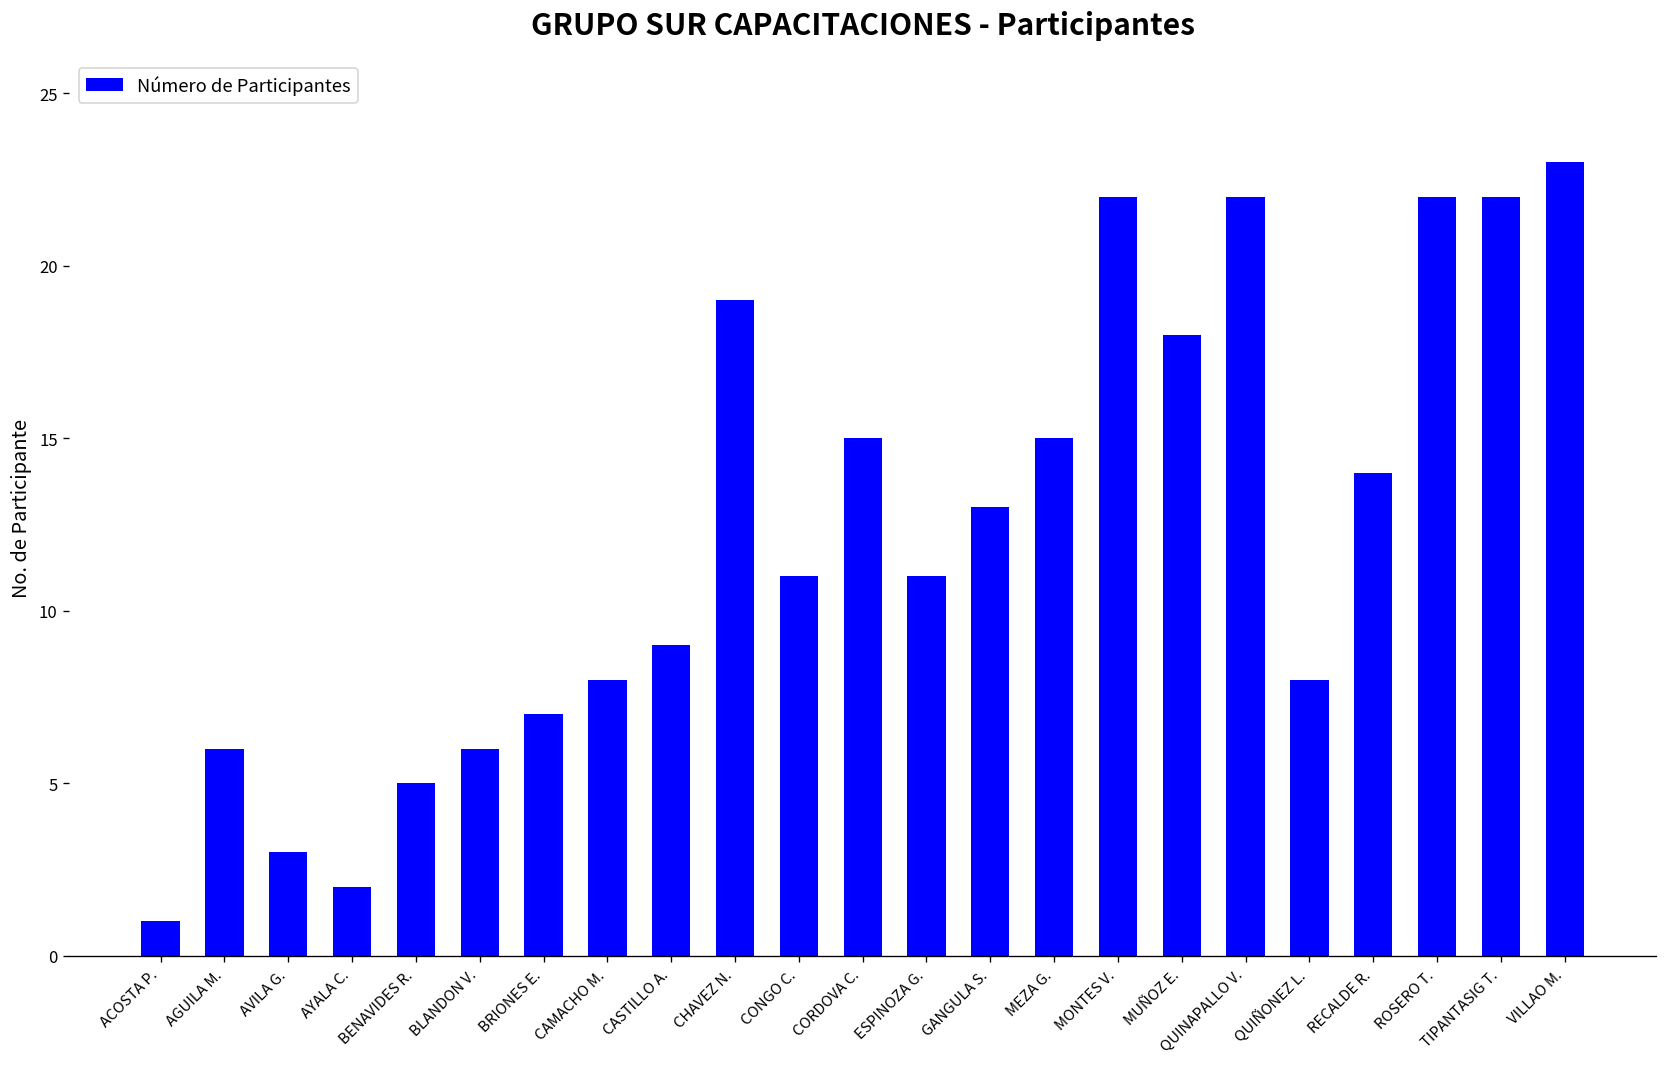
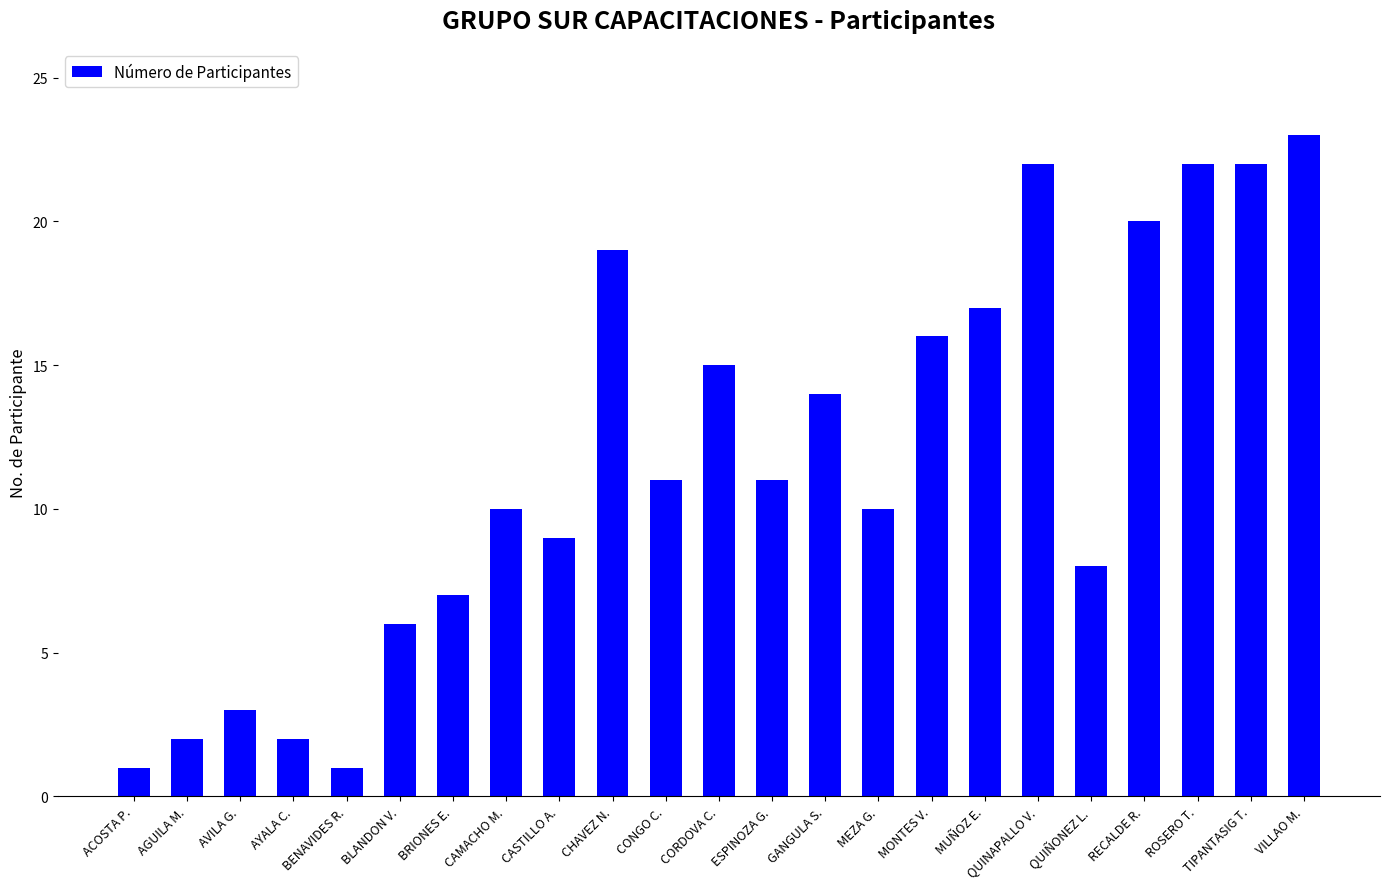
AGUILA M.: 6 -> 2
BENAVIDES R.: 5 -> 1
CAMACHO M.: 8 -> 10
GANGULA S.: 13 -> 14
MEZA G.: 15 -> 10
MONTES V.: 22 -> 16
MUÑOZ E.: 18 -> 17
RECALDE R.: 14 -> 20
